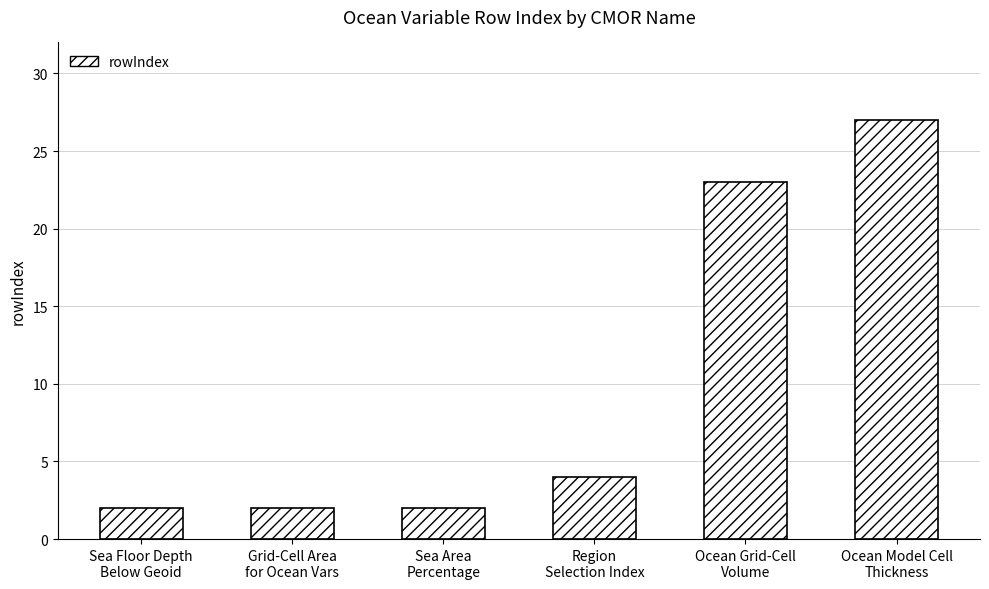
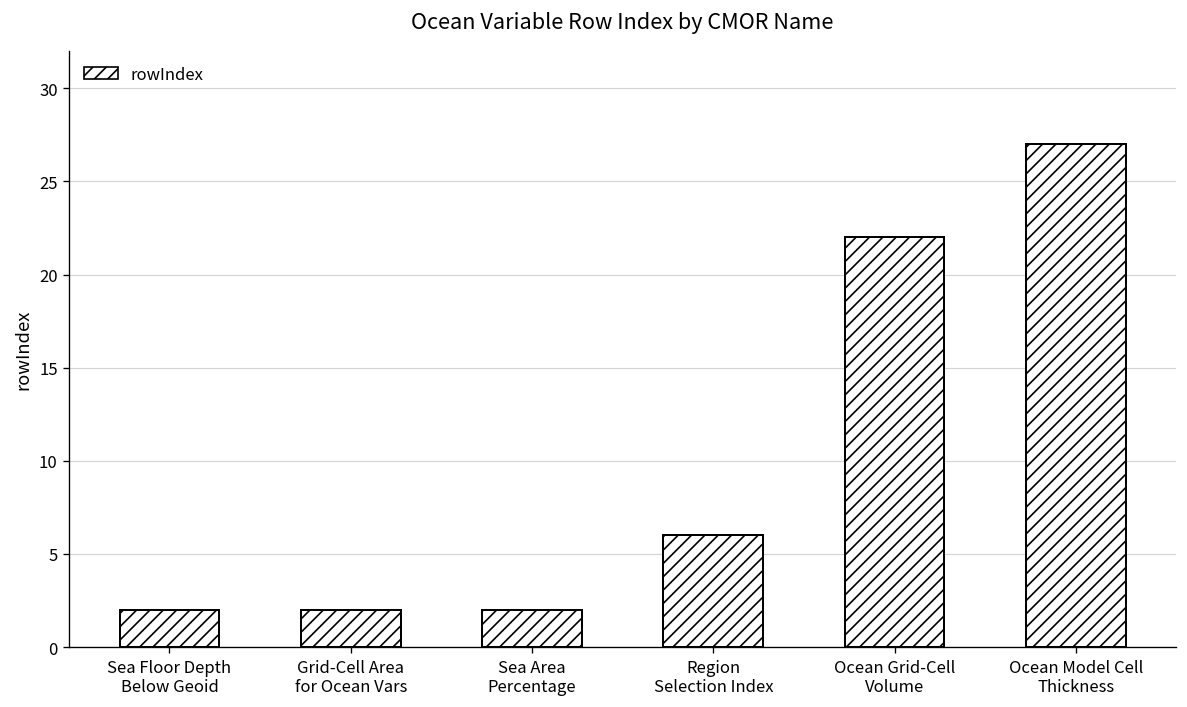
Region Selection Index: 4 -> 6
Ocean Grid-Cell Volume: 23 -> 22
